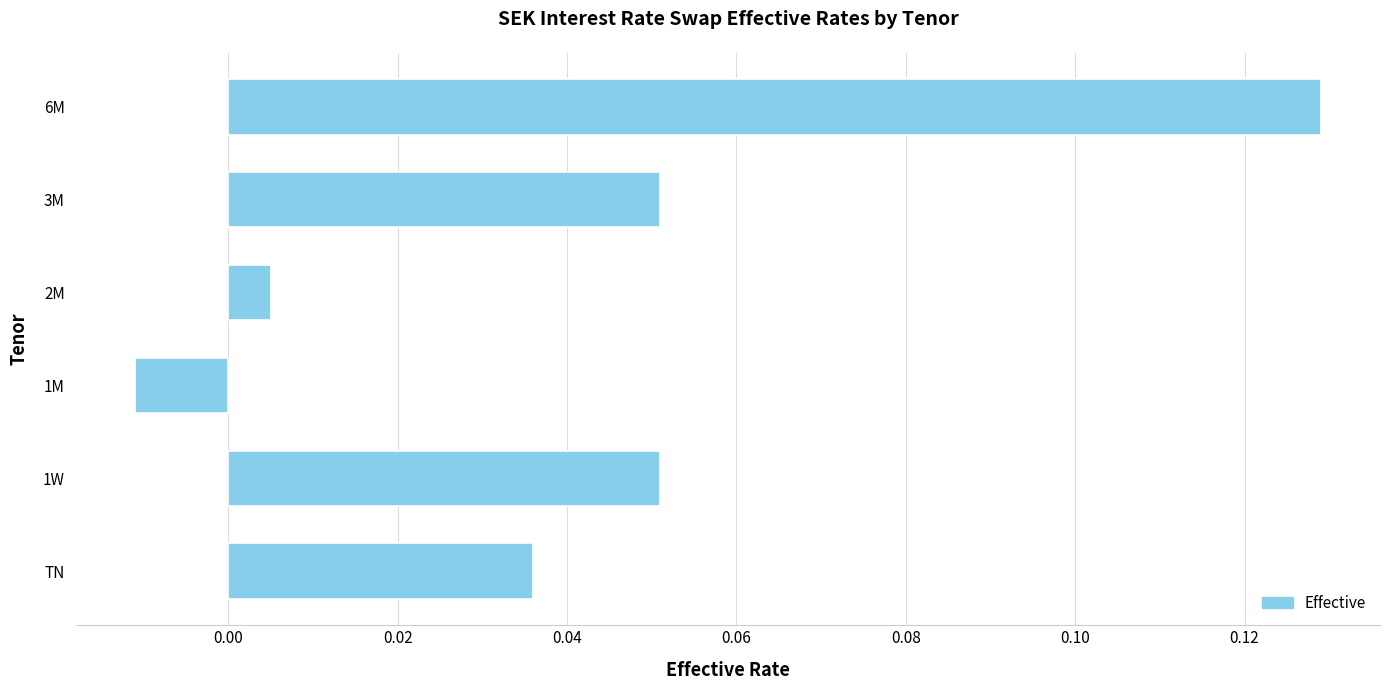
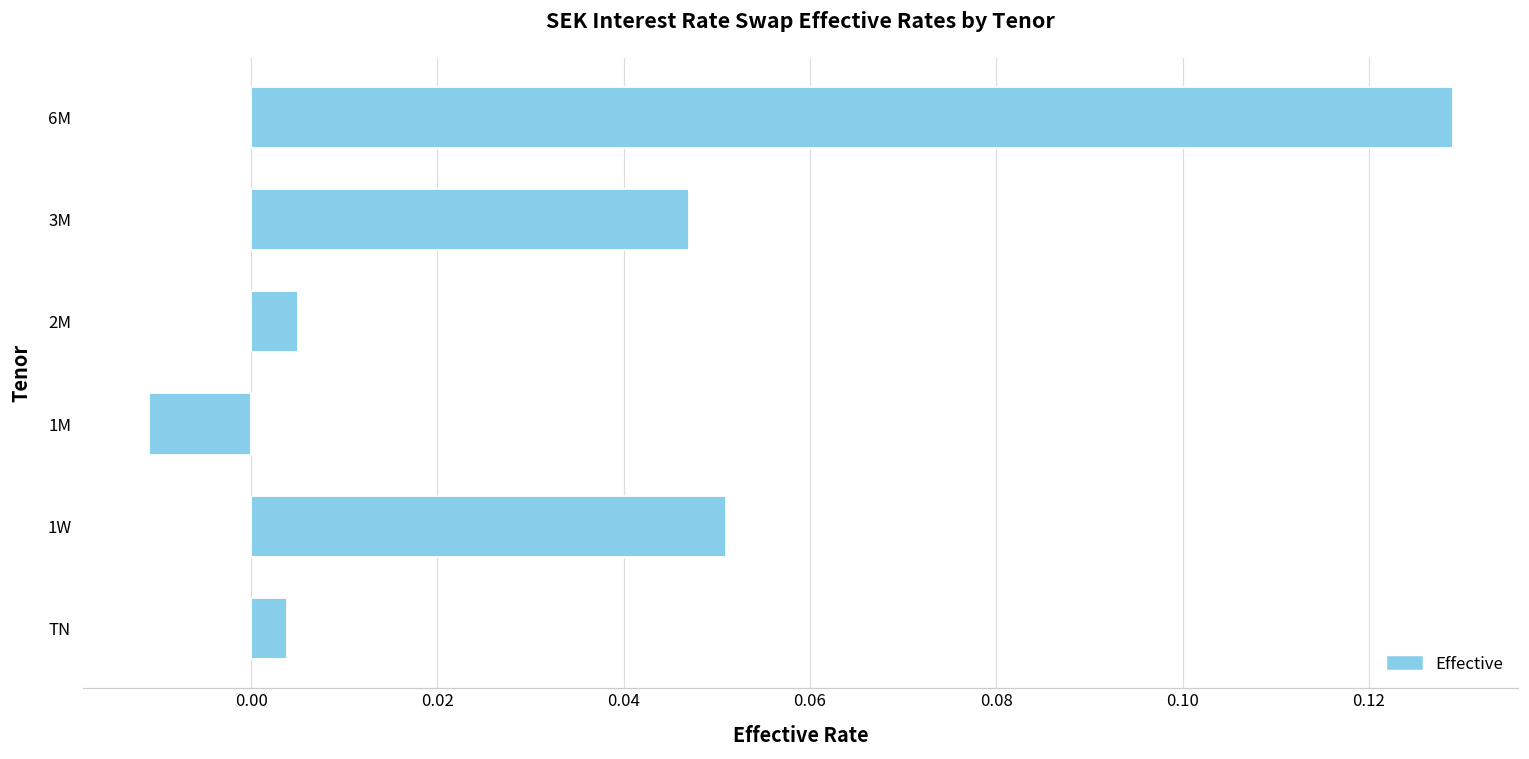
3M: 0.051 -> 0.047
TN: 0.036 -> 0.004
